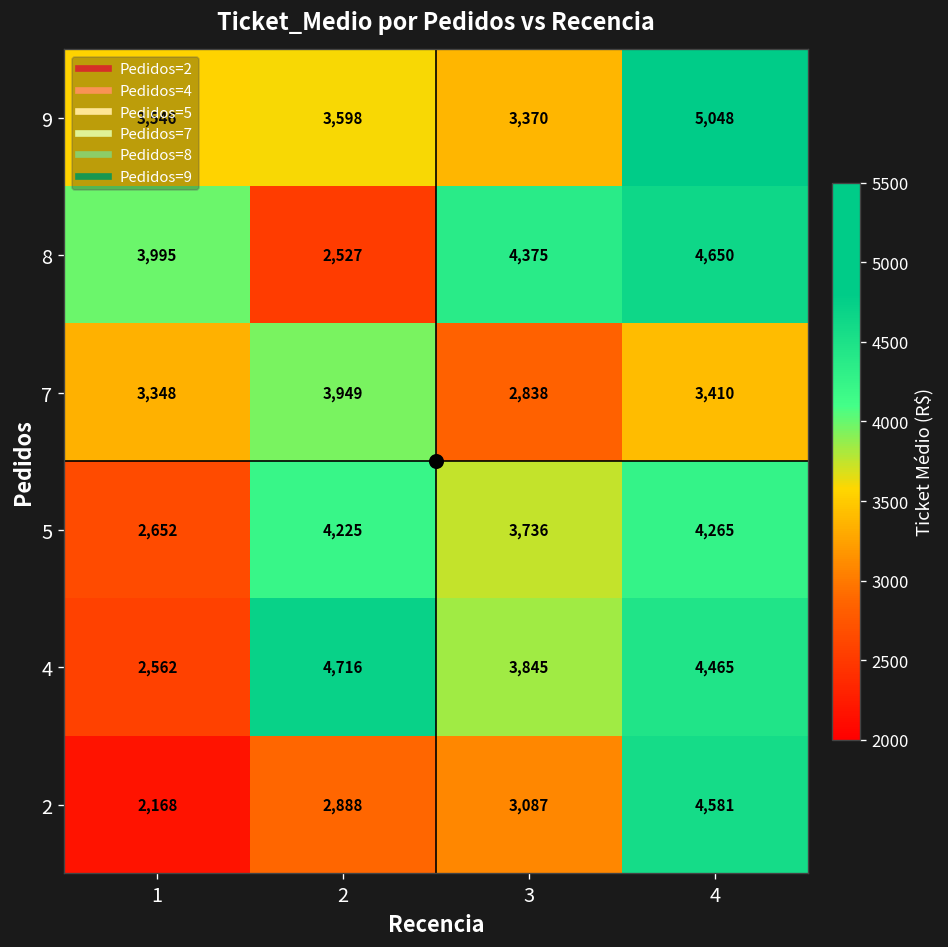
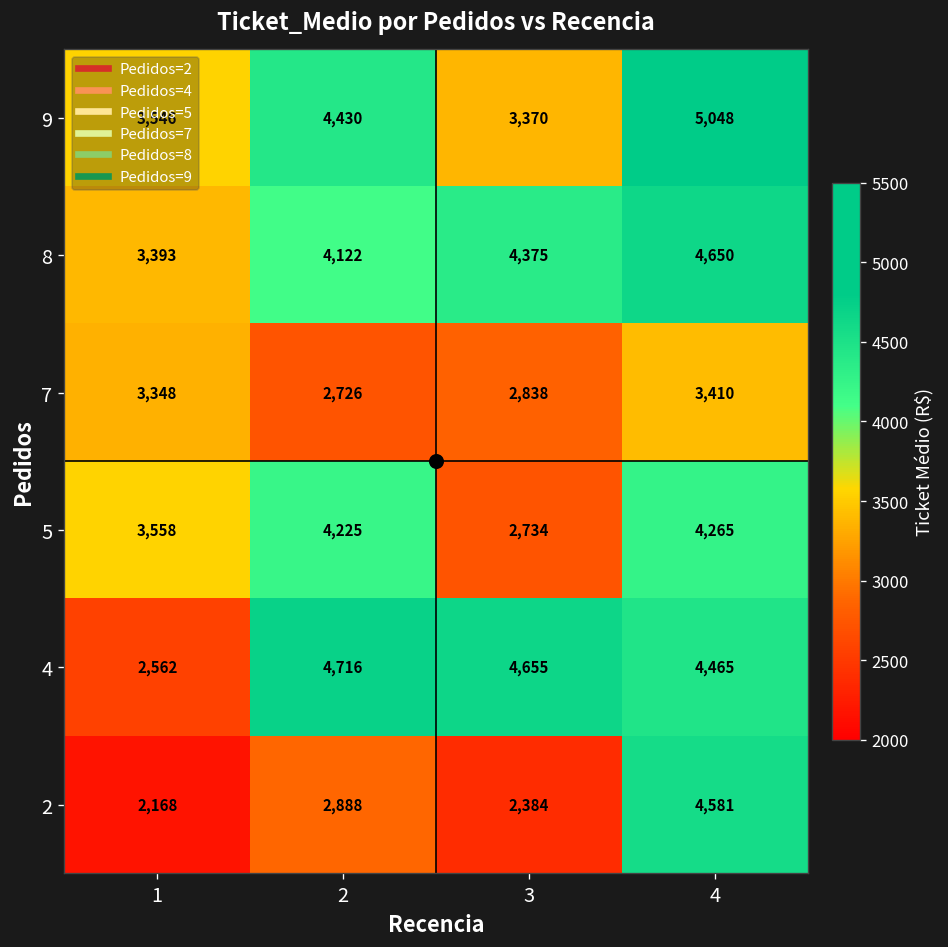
9, 2: 3,598 -> 4,430
8, 1: 3,995 -> 3,393
8, 2: 2,527 -> 4,122
7, 2: 3,949 -> 2,726
5, 1: 2,652 -> 3,558
5, 3: 3,736 -> 2,734
4, 3: 3,845 -> 4,655
2, 3: 3,087 -> 2,384
